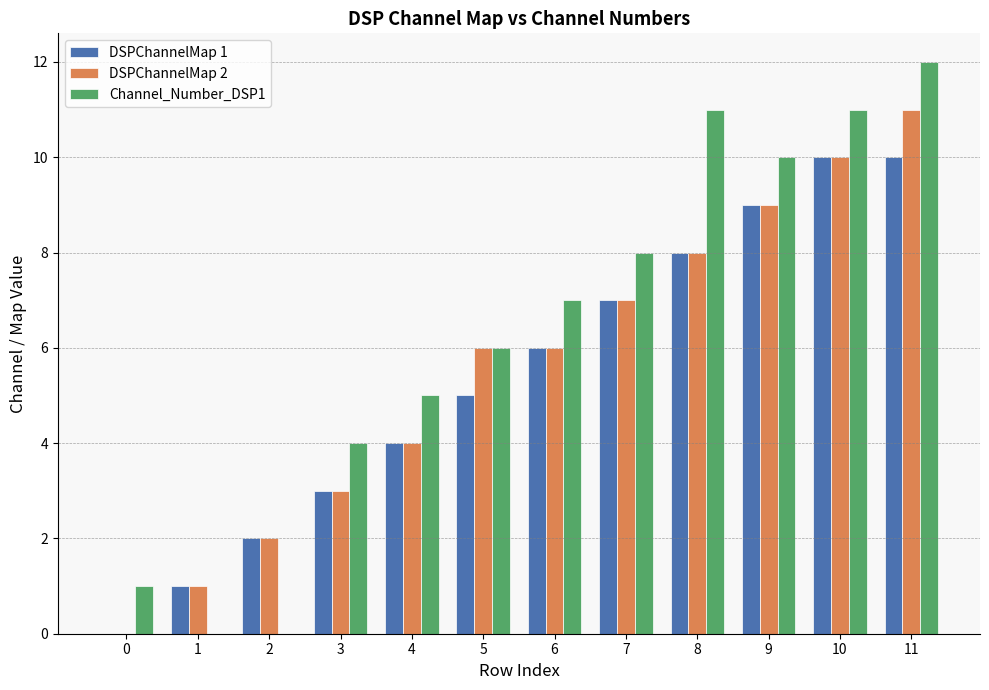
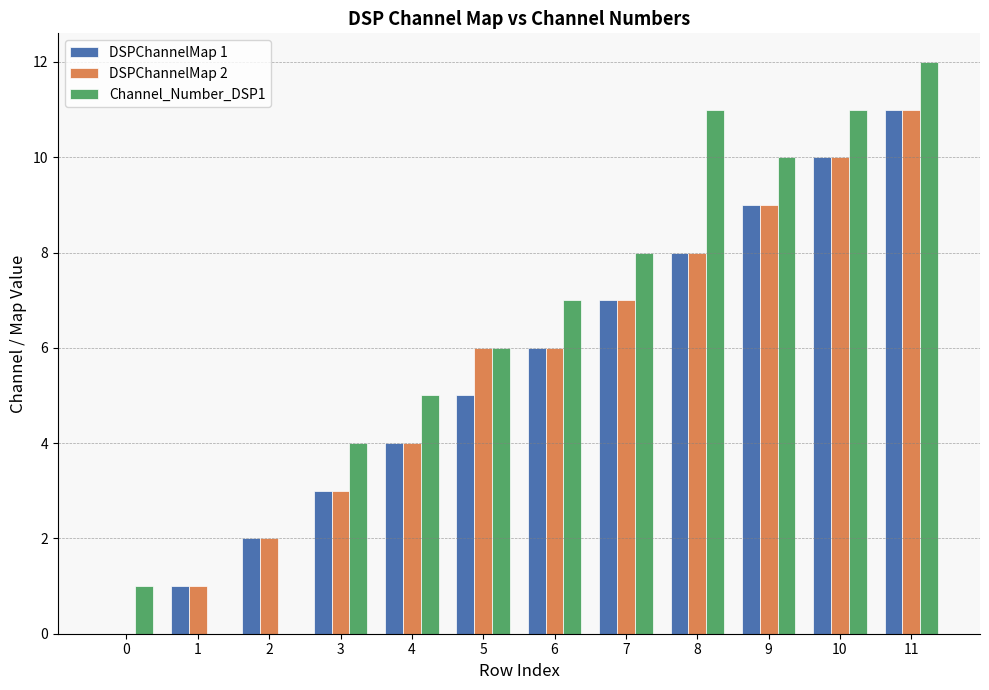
DSPChannelMap 1, 11: 10 -> 11
